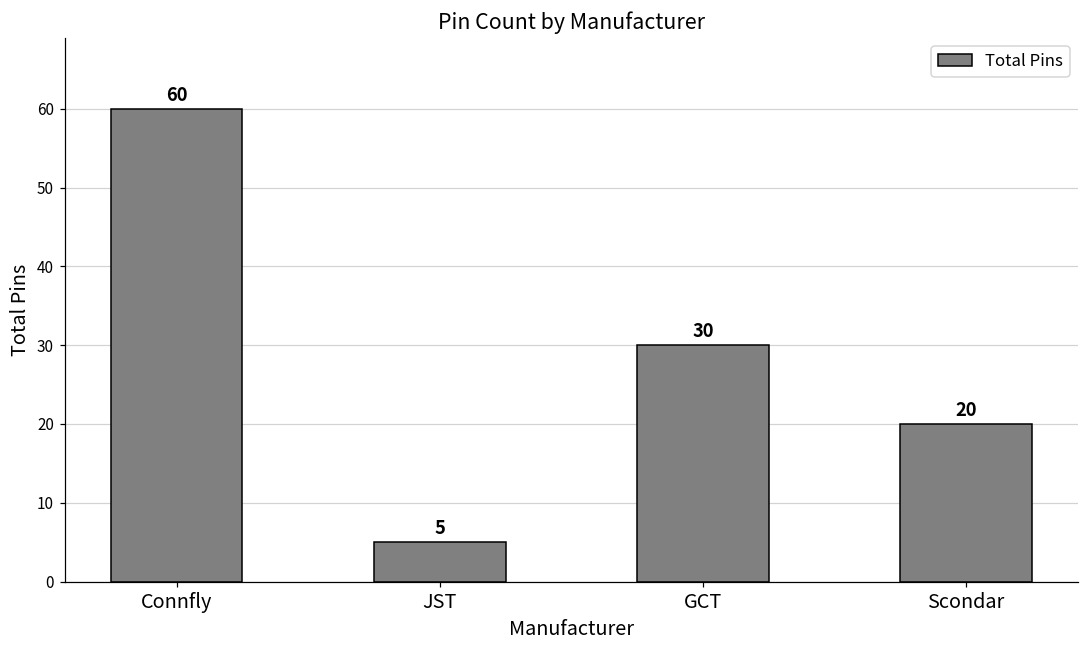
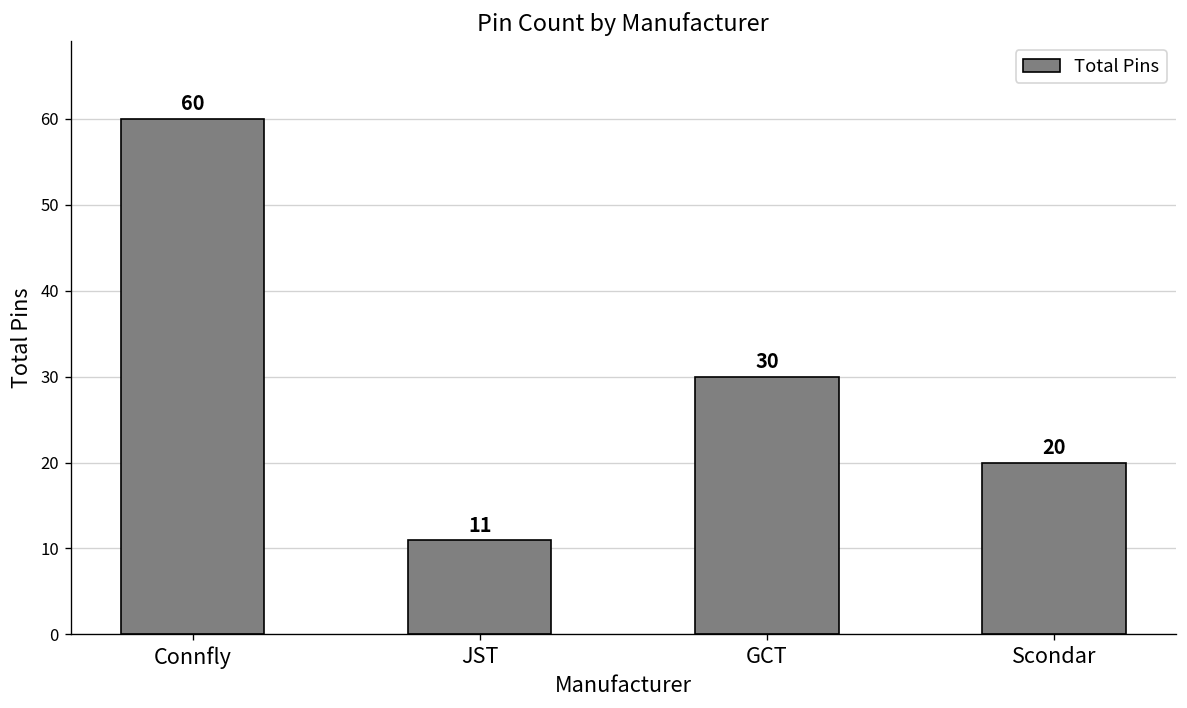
JST: 5 -> 11
